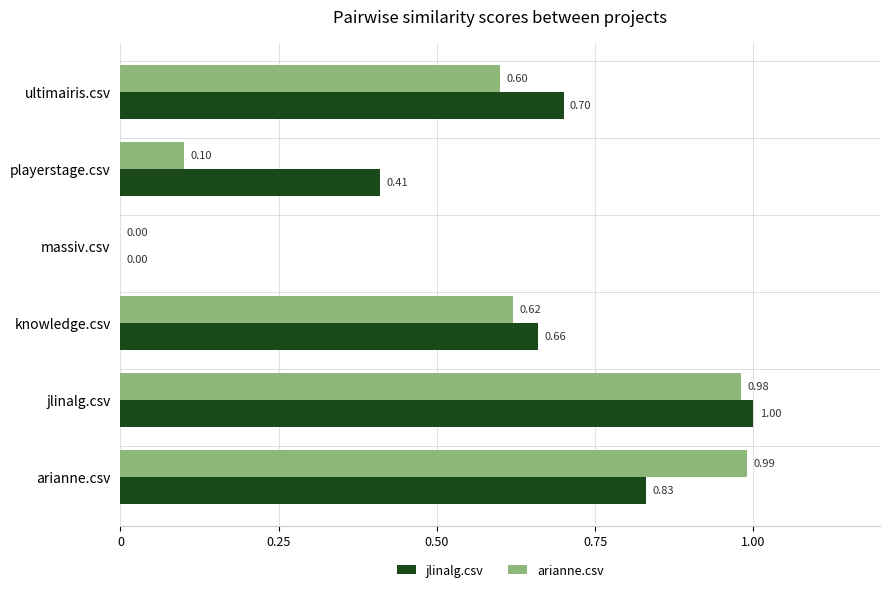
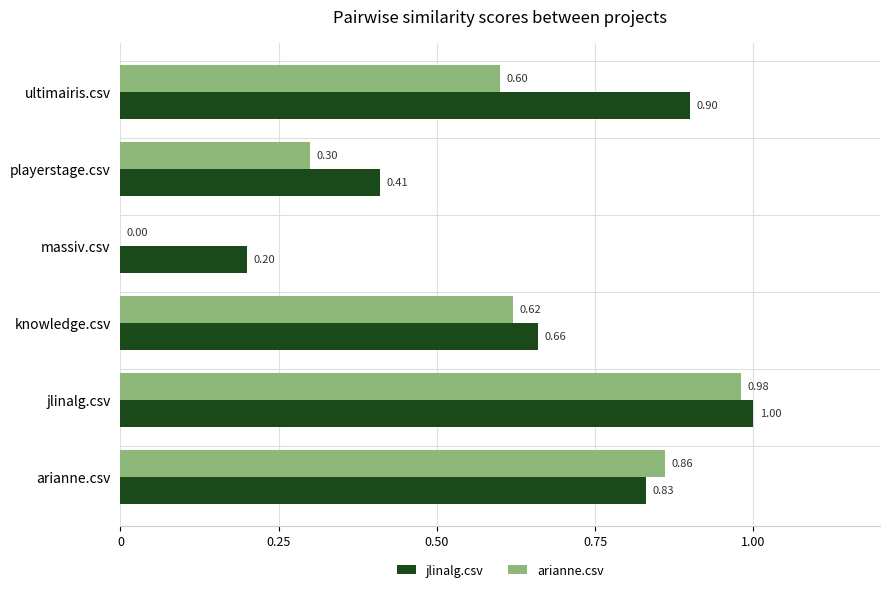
jlinalg.csv, ultimairis.csv: 0.70 -> 0.90
arianne.csv, playerstage.csv: 0.10 -> 0.30
jlinalg.csv, massiv.csv: 0.00 -> 0.20
arianne.csv, arianne.csv: 0.99 -> 0.86
